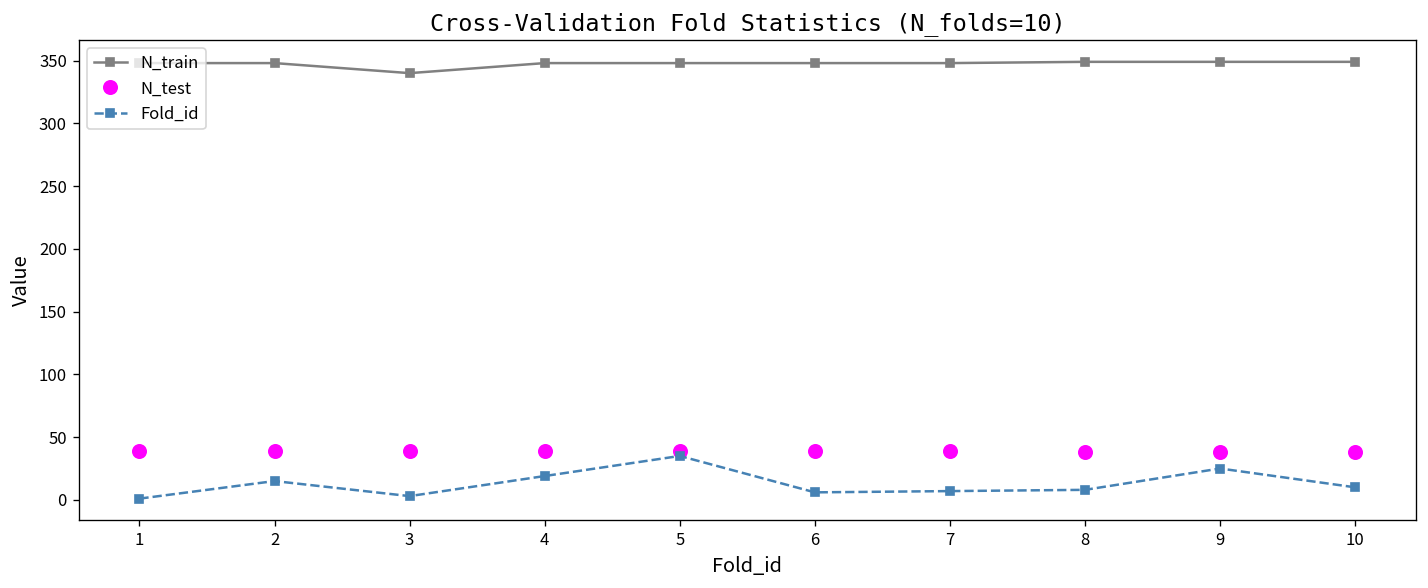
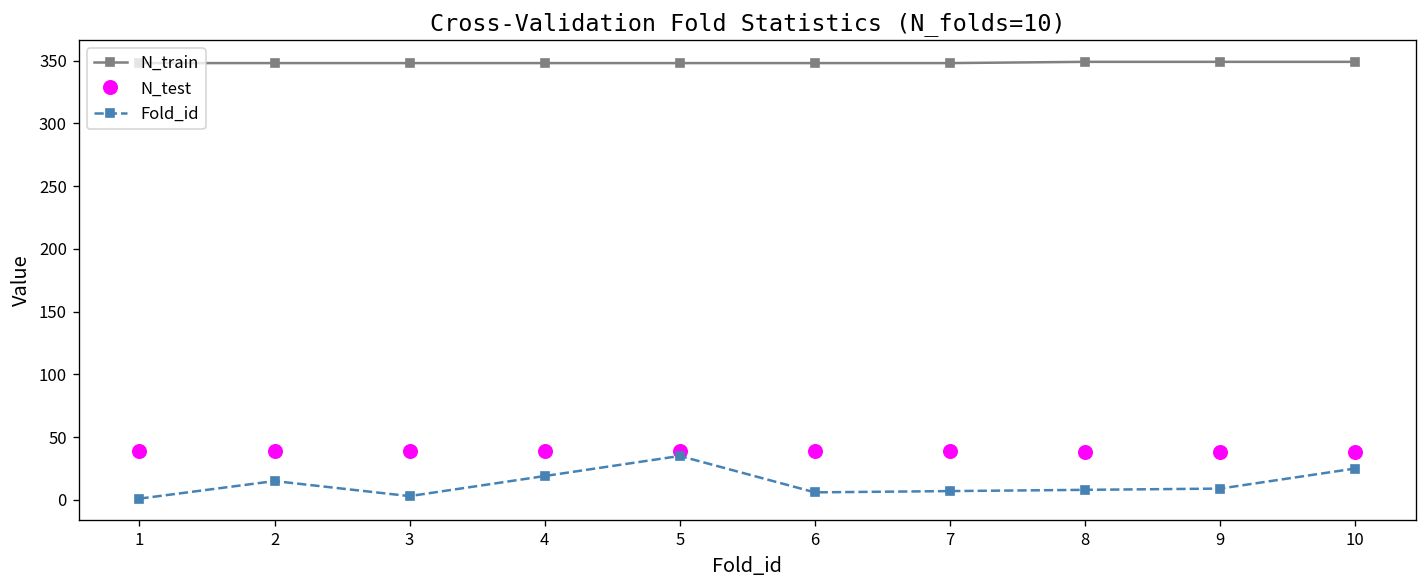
N_train, 3: 340 -> 348
Fold_id, 9: 25 -> 9
Fold_id, 10: 10 -> 25
